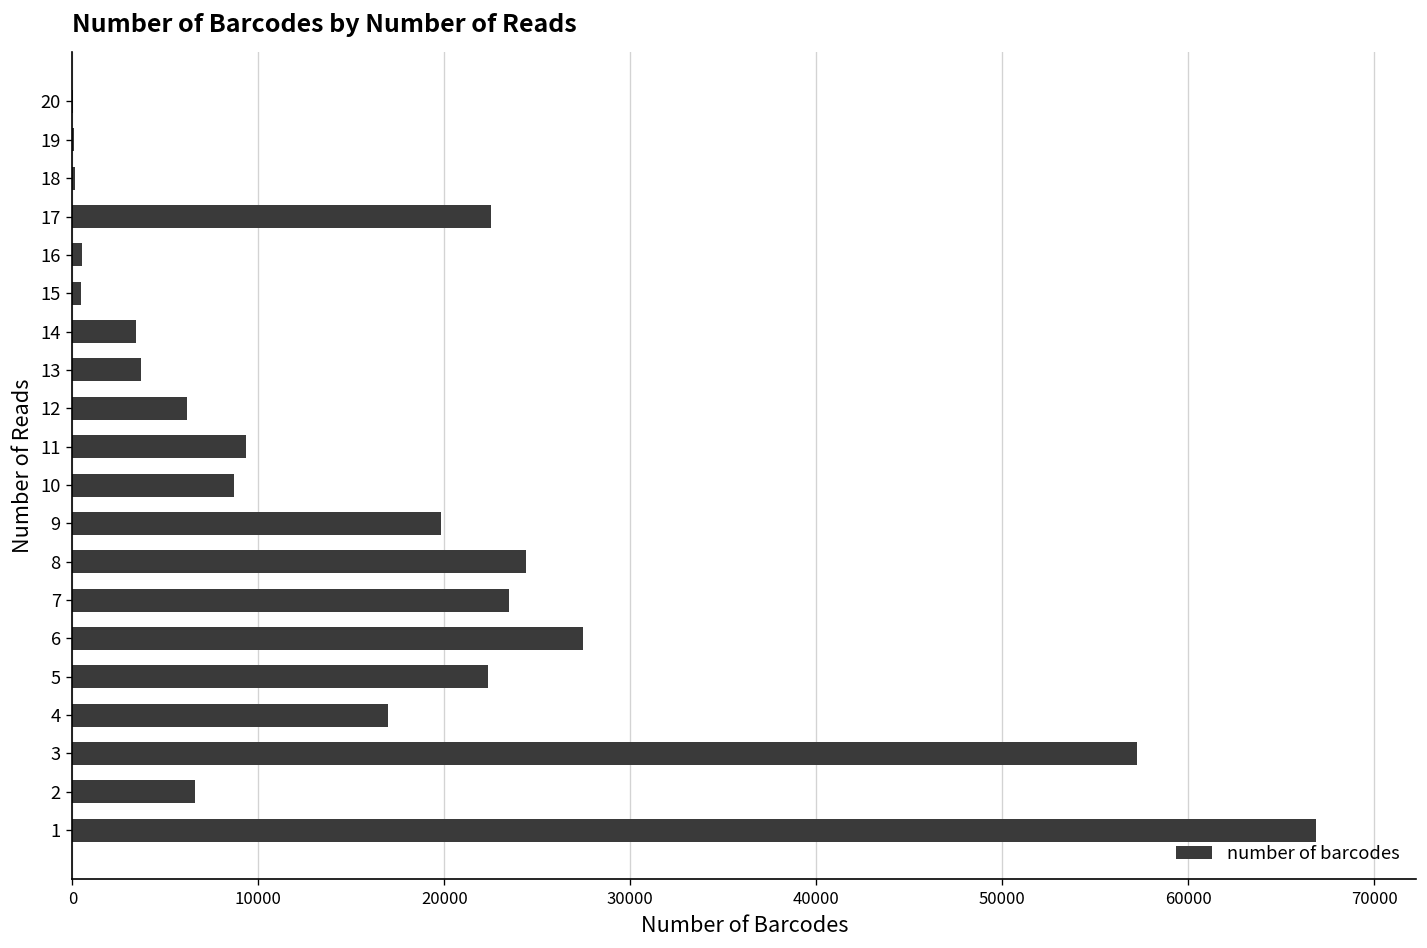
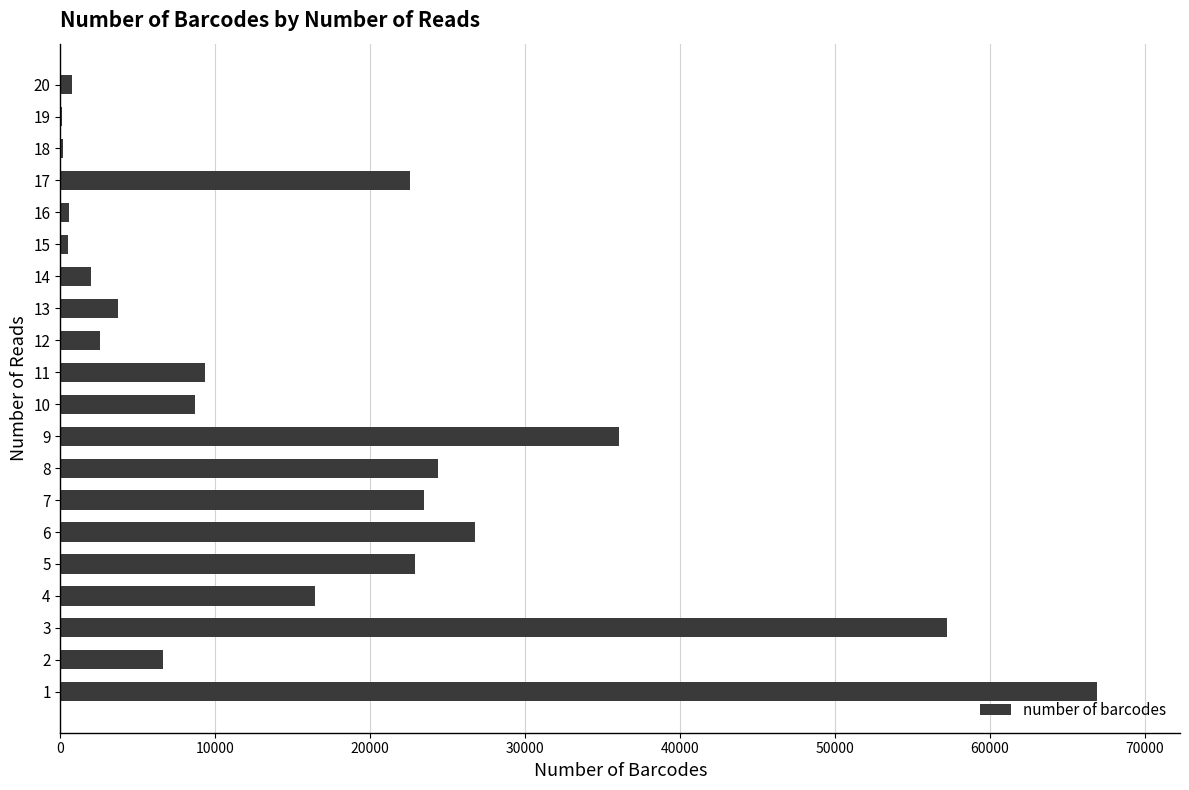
20: 0 -> 800
14: 3400 -> 2000
12: 6100 -> 2500
9: 19800 -> 36000
6: 27500 -> 26700
5: 22300 -> 22900
4: 17000 -> 16400
